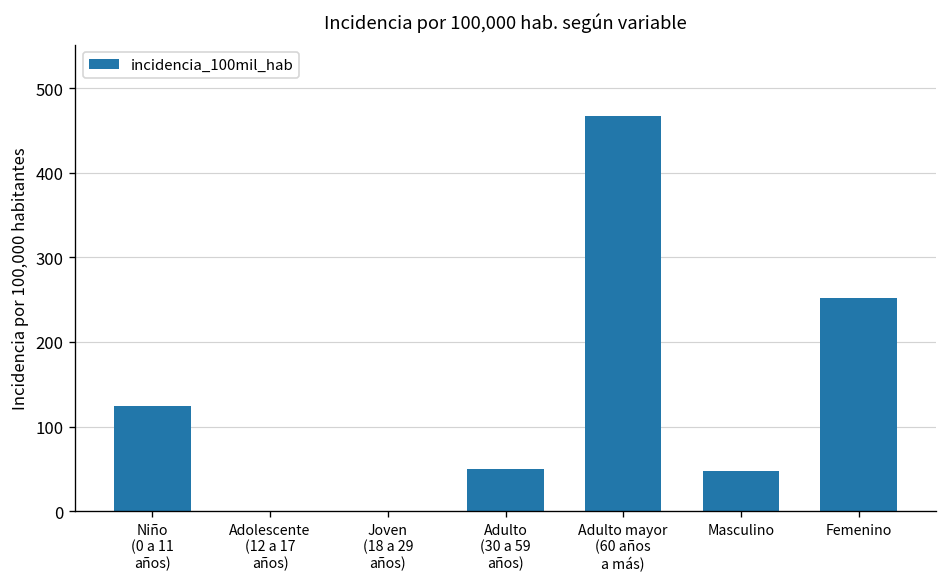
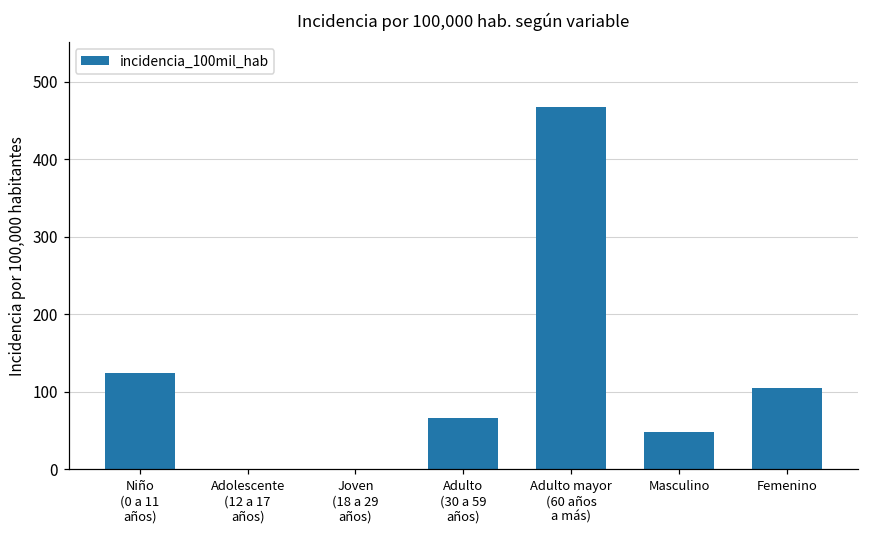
Adulto (30 a 59 años): 50 -> 70
Femenino: 250 -> 100
